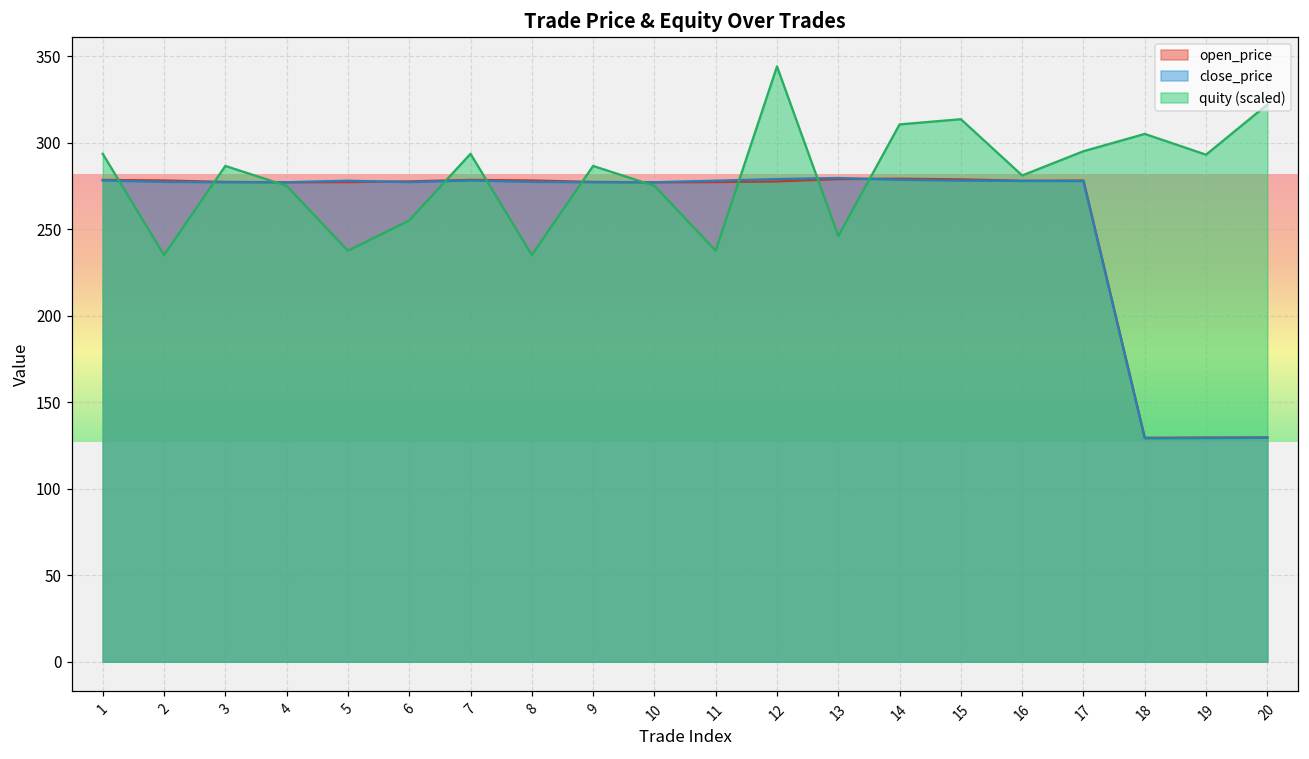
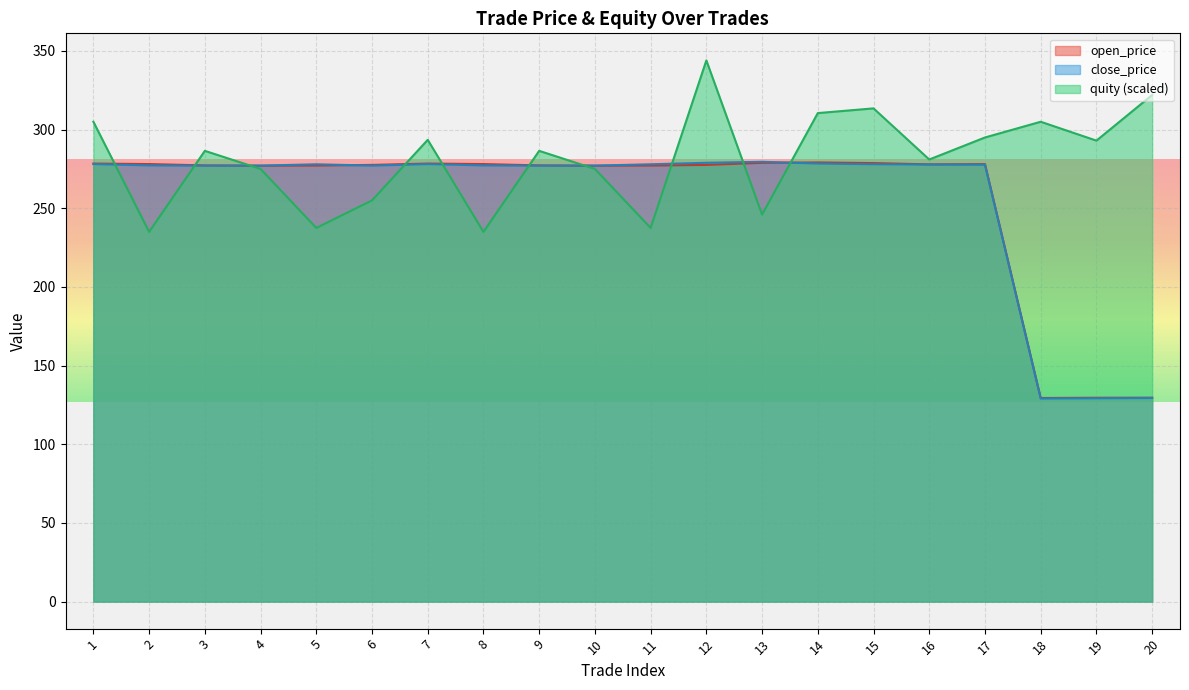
quity (scaled), 1: 294 -> 305
